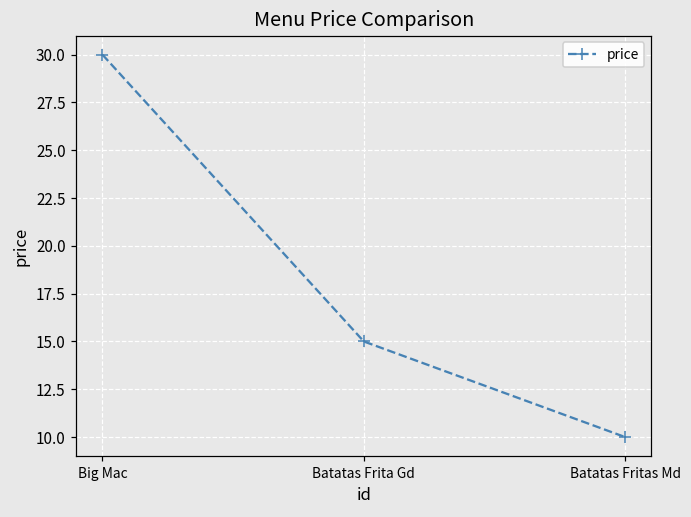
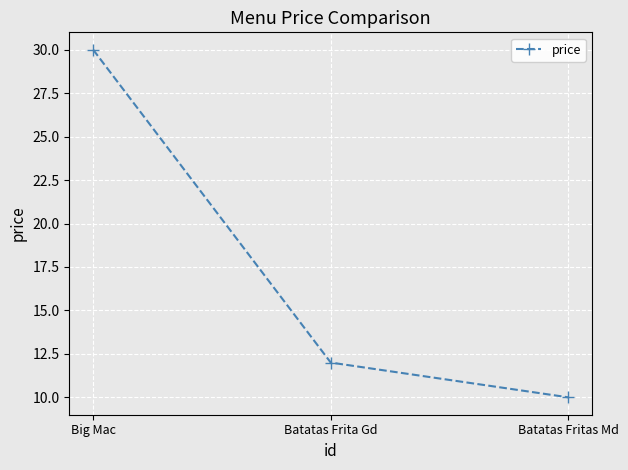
Batatas Frita Gd: 15 -> 12
